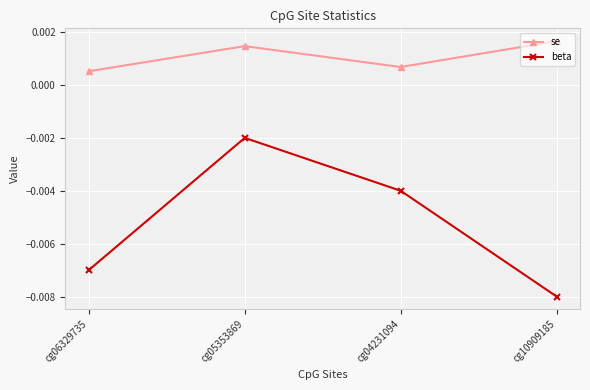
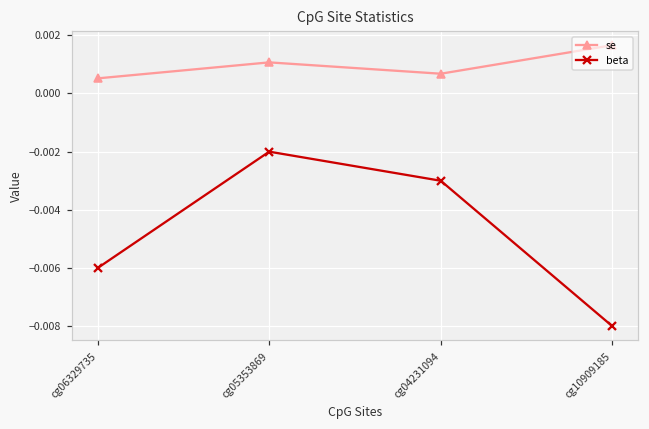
beta, cg06329735: -0.007 -> -0.006
se, cg05353869: 0.0015 -> 0.0011
beta, cg04231094: -0.004 -> -0.003
